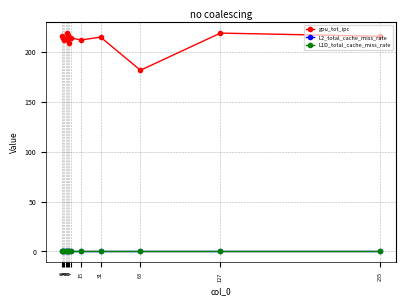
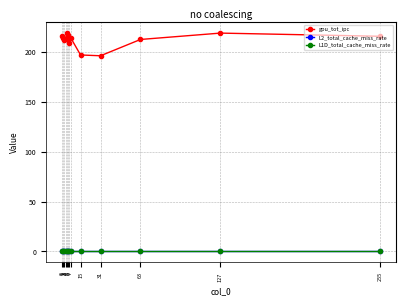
gpu_tot_ipc, 15: 210 -> 200
gpu_tot_ipc, 31: 210 -> 200
gpu_tot_ipc, 63: 180 -> 210
